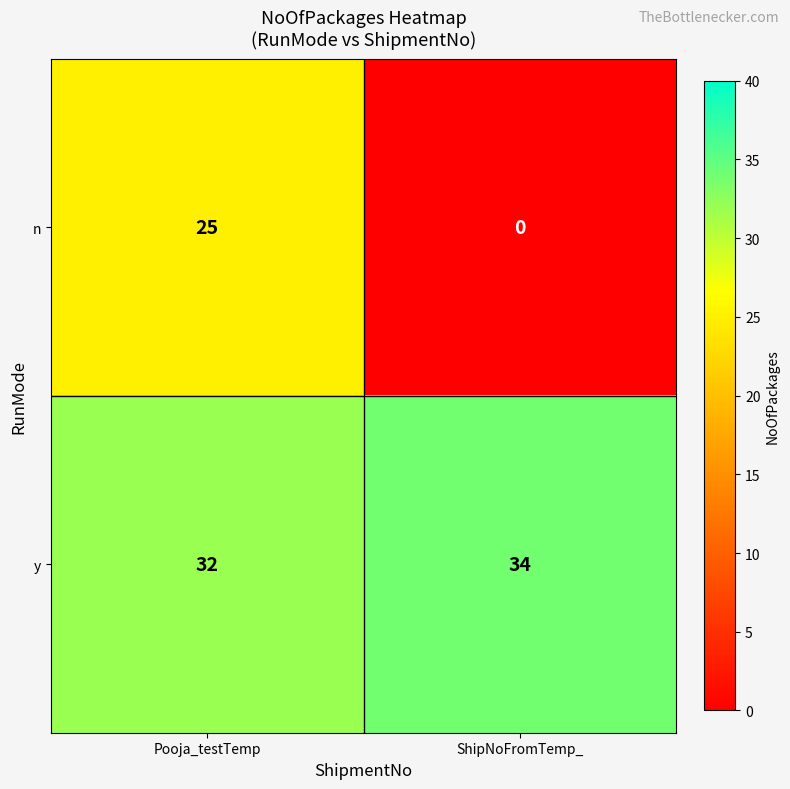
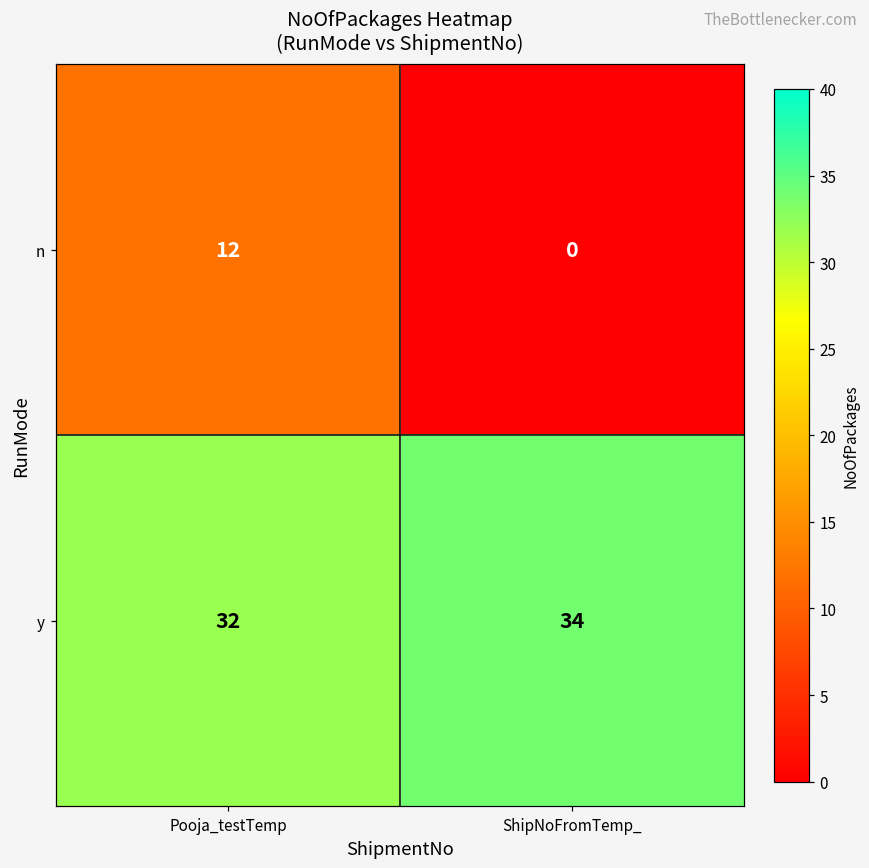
n, Pooja_testTemp: 25 -> 12
